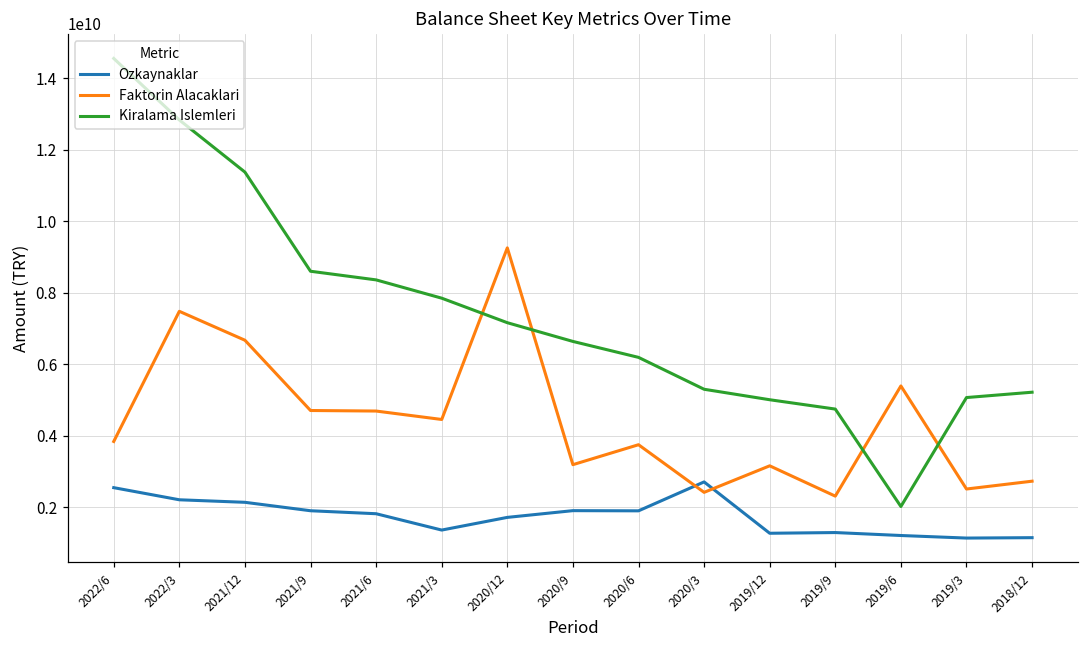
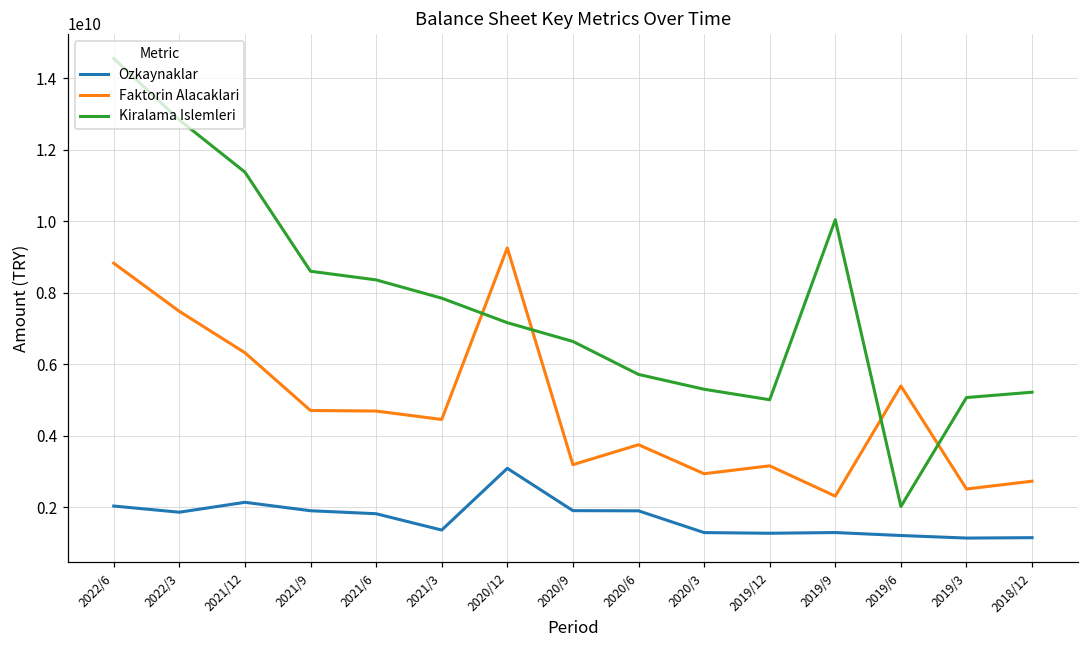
Ozkaynaklar, 2022/6: 2500000000 -> 2000000000
Faktorin Alacaklari, 2022/6: 3800000000 -> 8800000000
Ozkaynaklar, 2022/3: 2200000000 -> 1900000000
Faktorin Alacaklari, 2021/12: 6700000000 -> 6300000000
Ozkaynaklar, 2020/12: 1700000000 -> 3100000000
Kiralama Islemleri, 2020/6: 6200000000 -> 5700000000
Ozkaynaklar, 2020/3: 2700000000 -> 1300000000
Faktorin Alacaklari, 2020/3: 2400000000 -> 2900000000
Kiralama Islemleri, 2019/9: 4700000000 -> 10000000000
